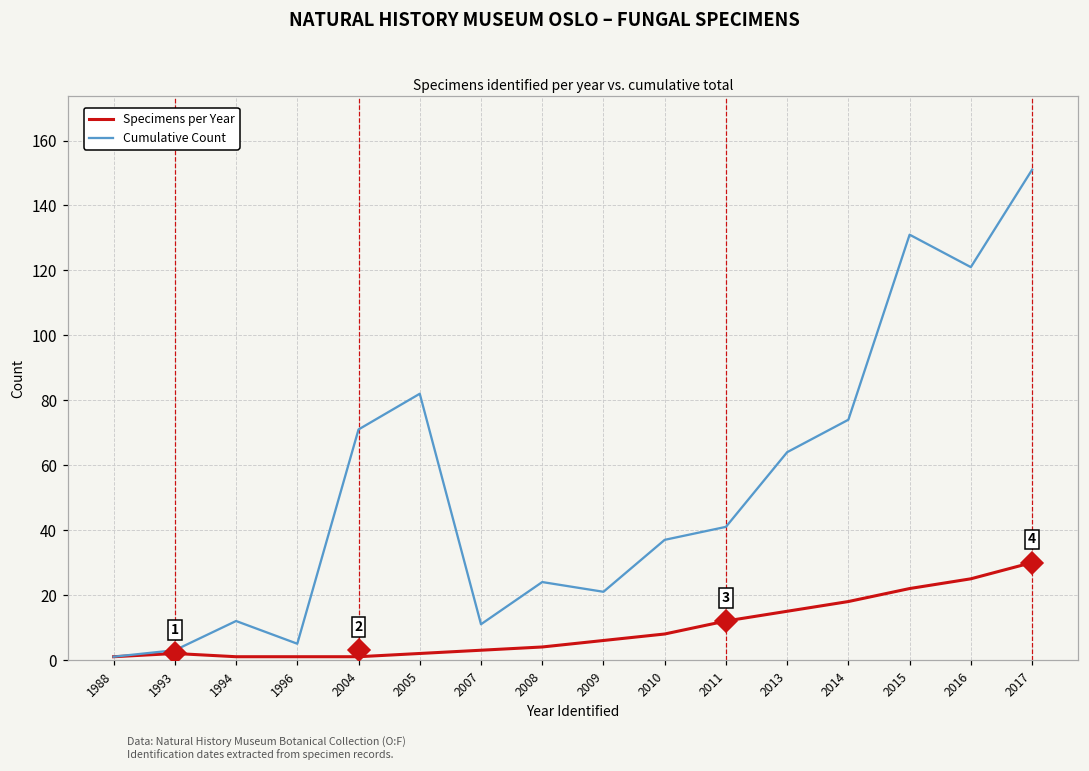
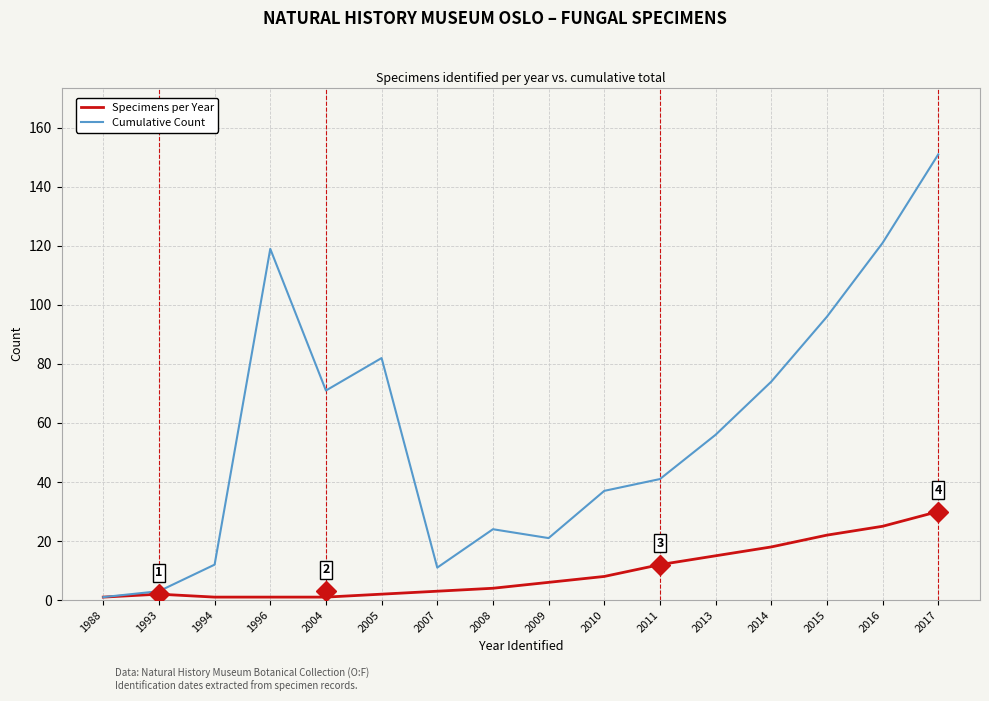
Cumulative Count, 1996: 5 -> 119
Cumulative Count, 2013: 64 -> 56
Cumulative Count, 2015: 131 -> 96
